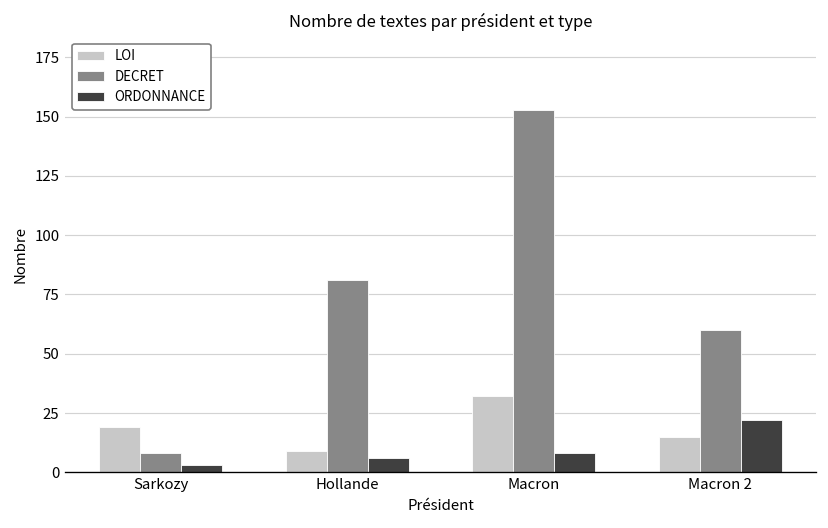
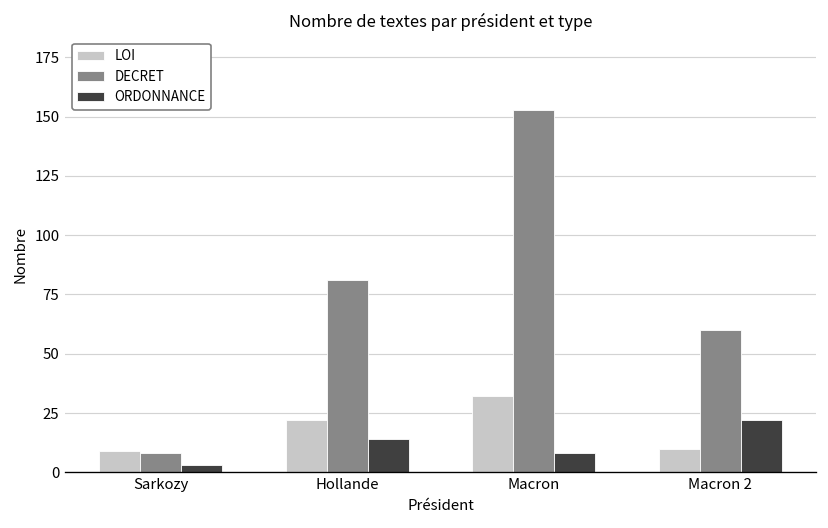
LOI, Sarkozy: 19 -> 9
LOI, Hollande: 9 -> 22
ORDONNANCE, Hollande: 6 -> 14
LOI, Macron 2: 15 -> 10
